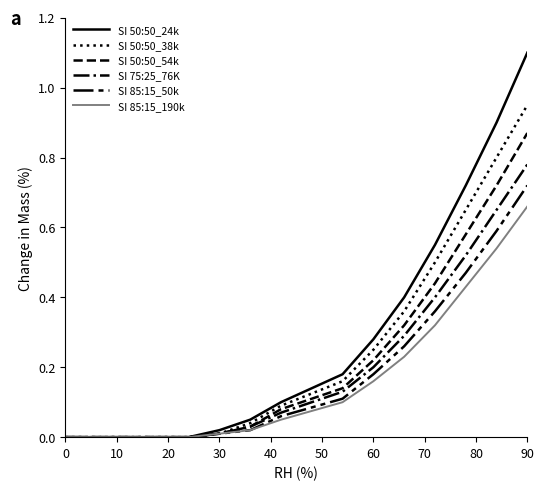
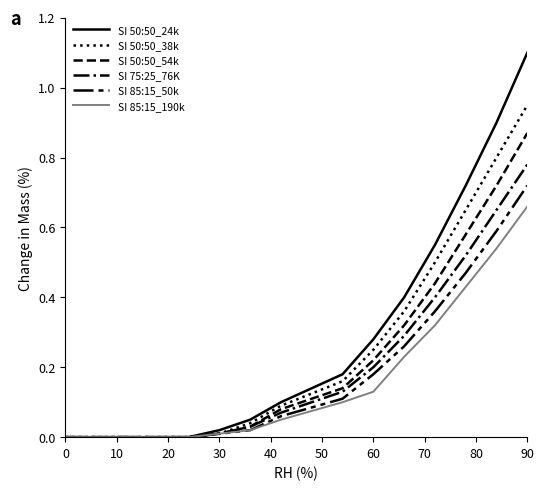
SI 85:15_190k, 60: 0.16 -> 0.13
